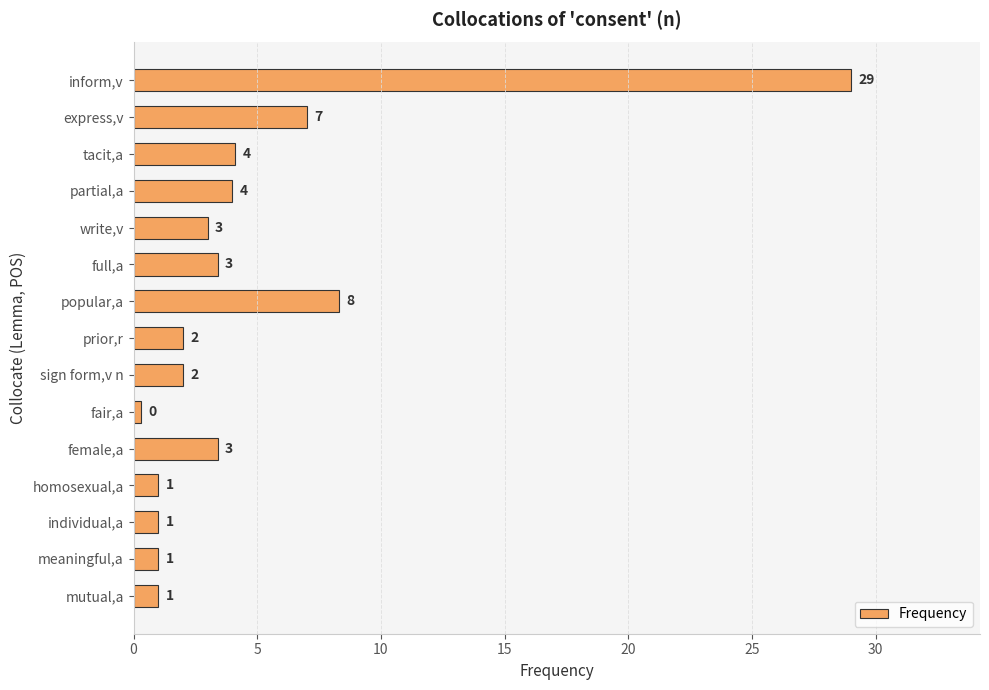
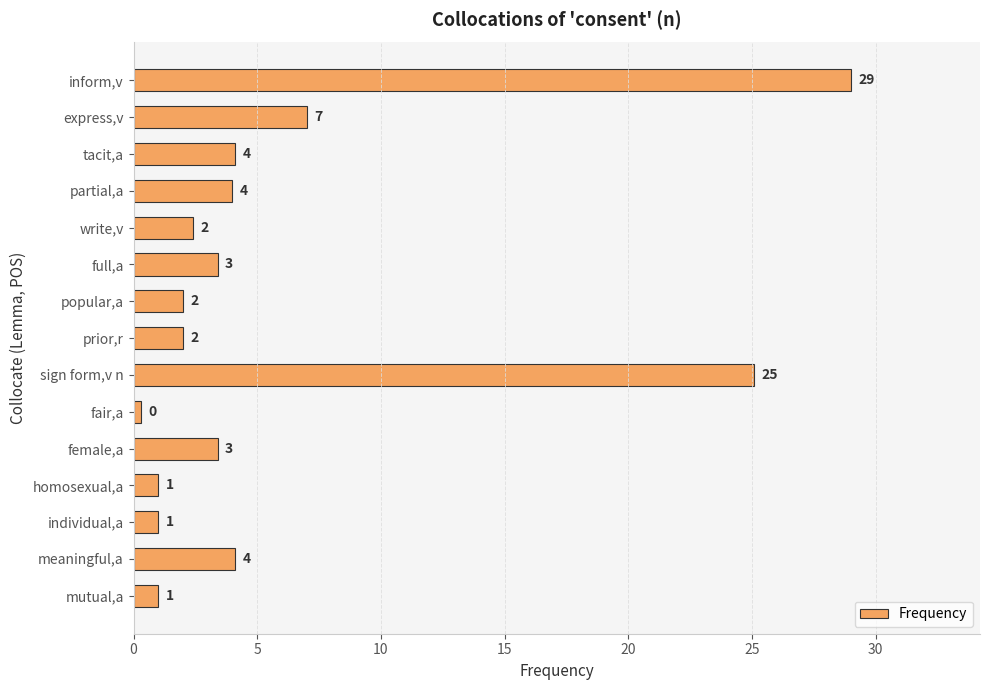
write,v: 3 -> 2
popular,a: 8 -> 2
sign form,v n: 2 -> 25
meaningful,a: 1 -> 4
